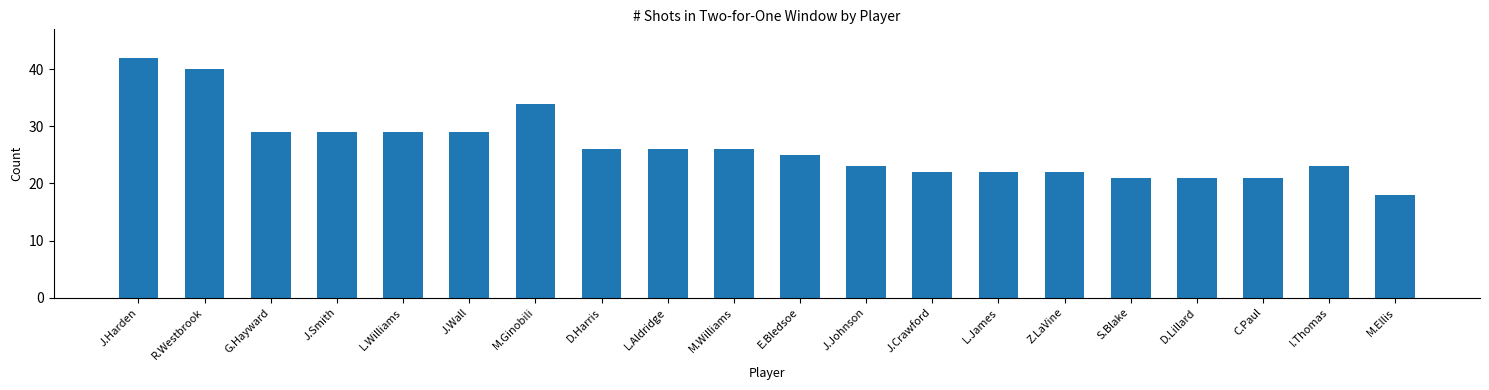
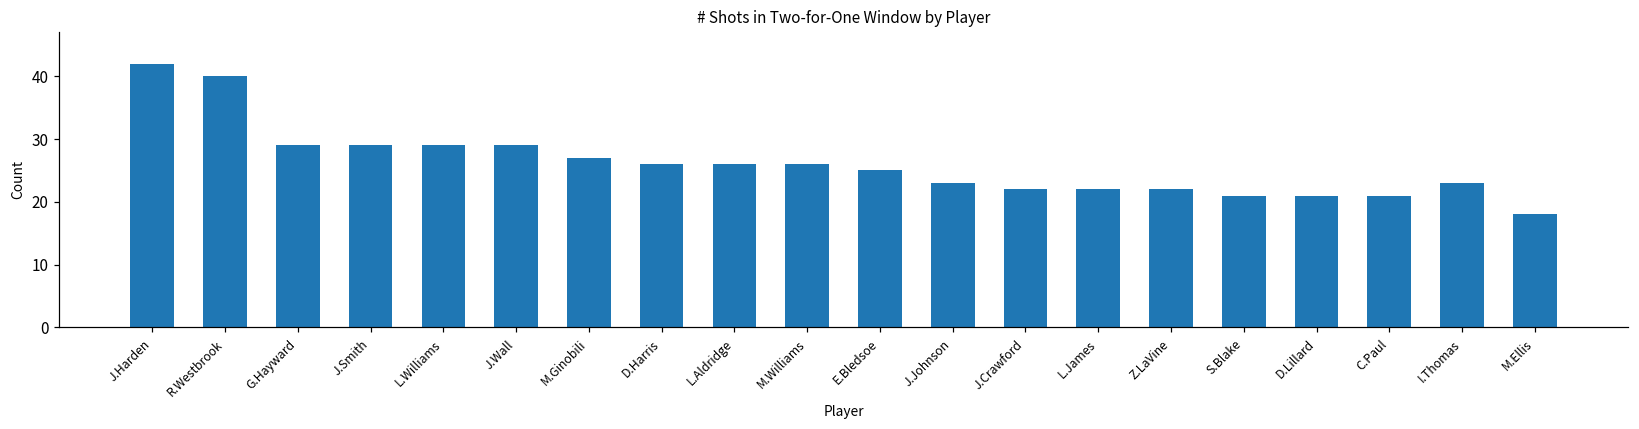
M.Ginobili: 34 -> 27
